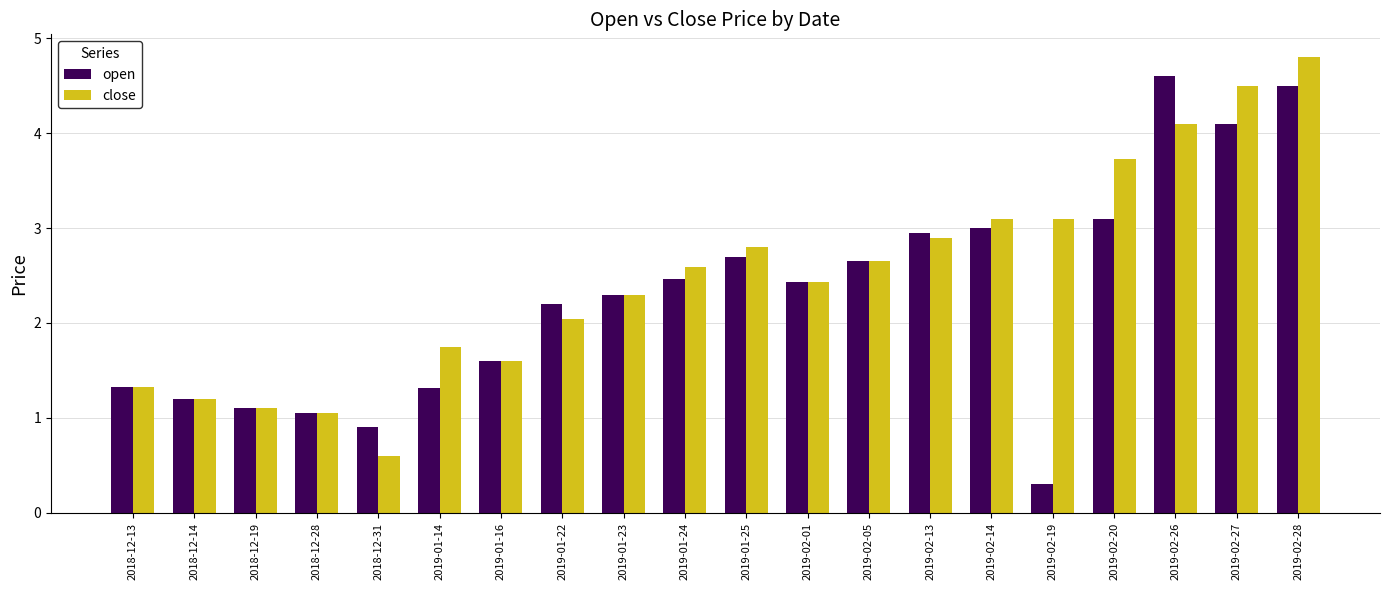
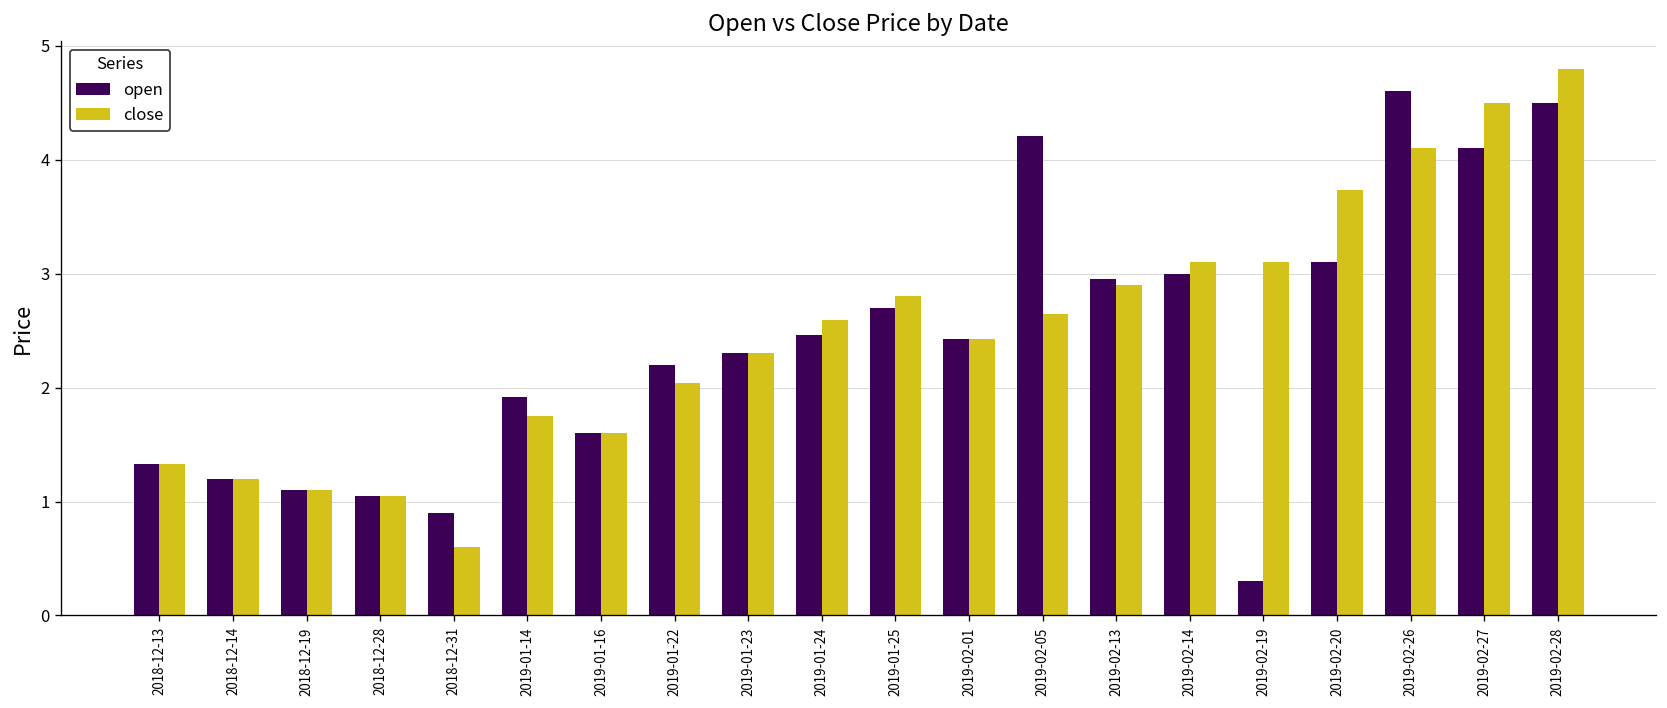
open, 2019-01-14: 1.3 -> 1.9
open, 2019-02-05: 2.7 -> 4.2
